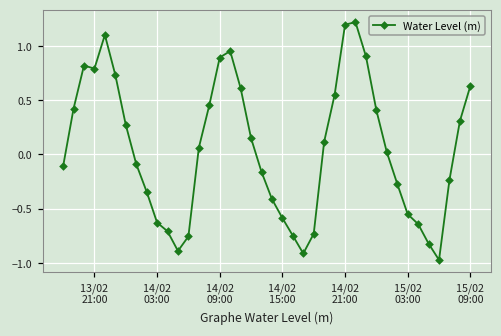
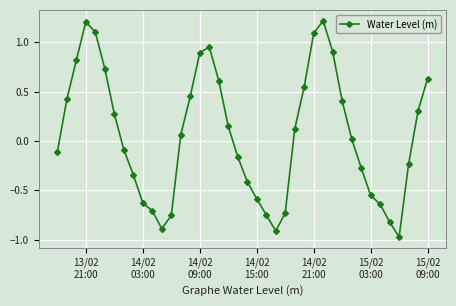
13/02 21:00: 0.8 -> 1.2
14/02 21:00: 1.2 -> 1.1
